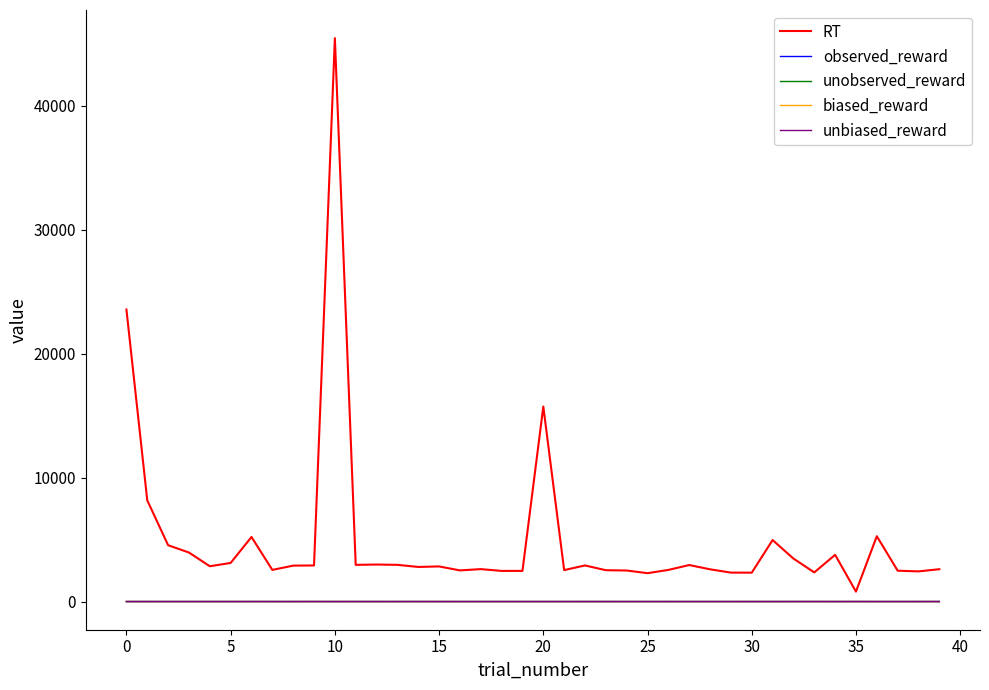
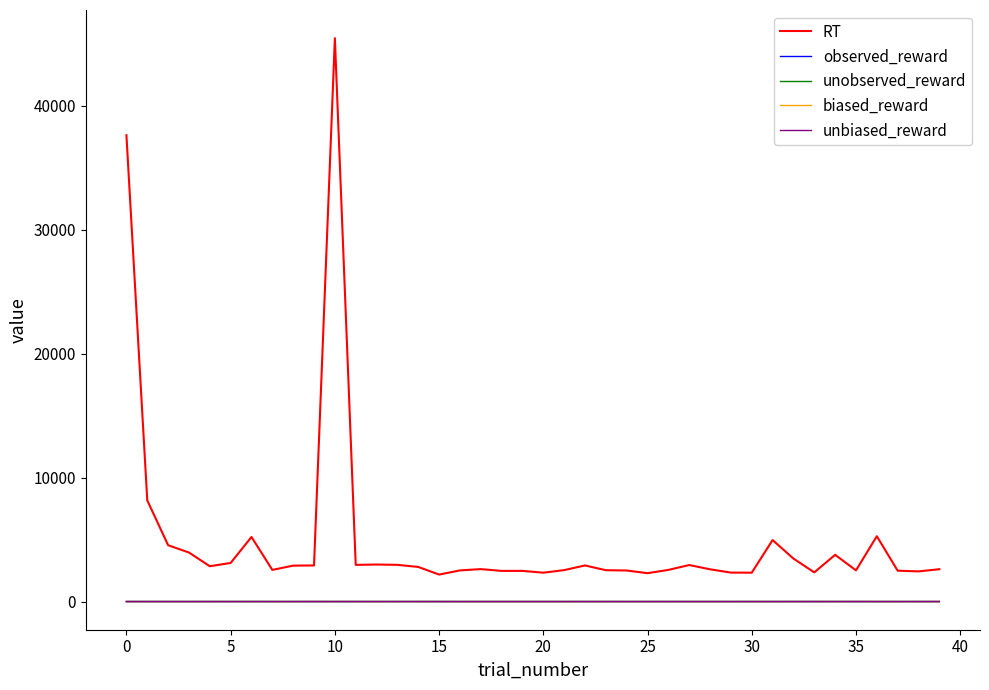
RT, 0: 23600 -> 37600
RT, 15: 2800 -> 2200
RT, 20: 15700 -> 2300
RT, 35: 800 -> 2500
